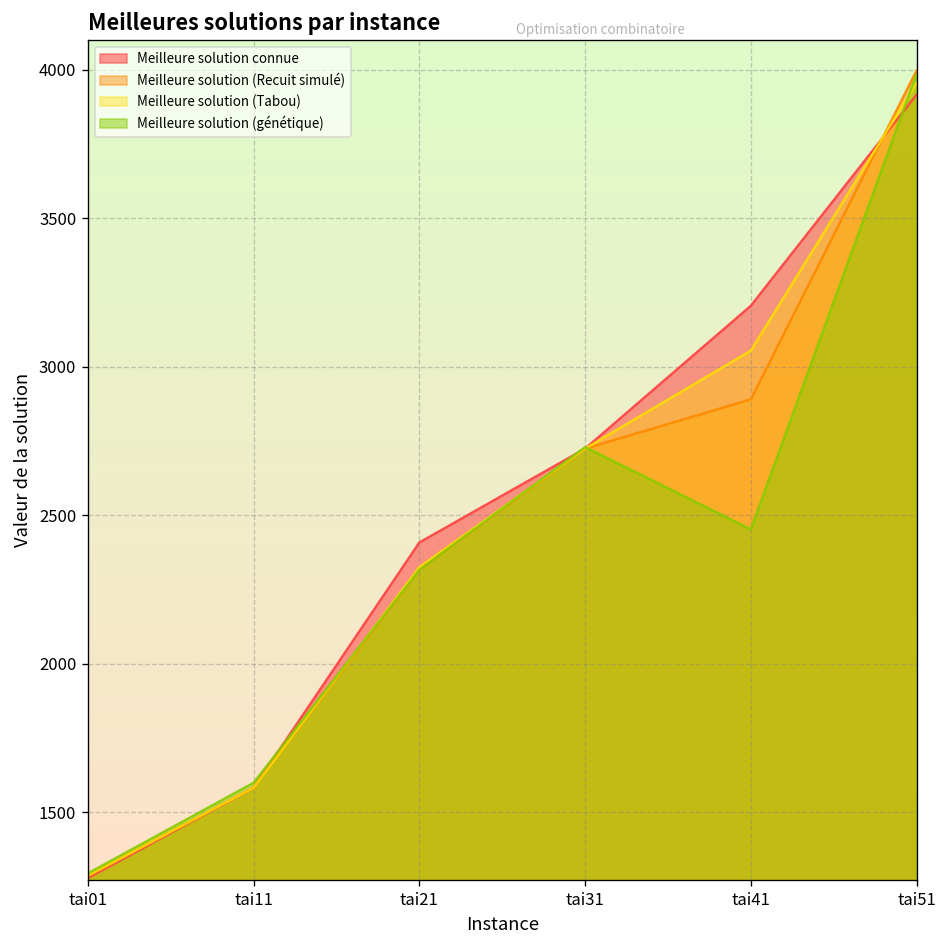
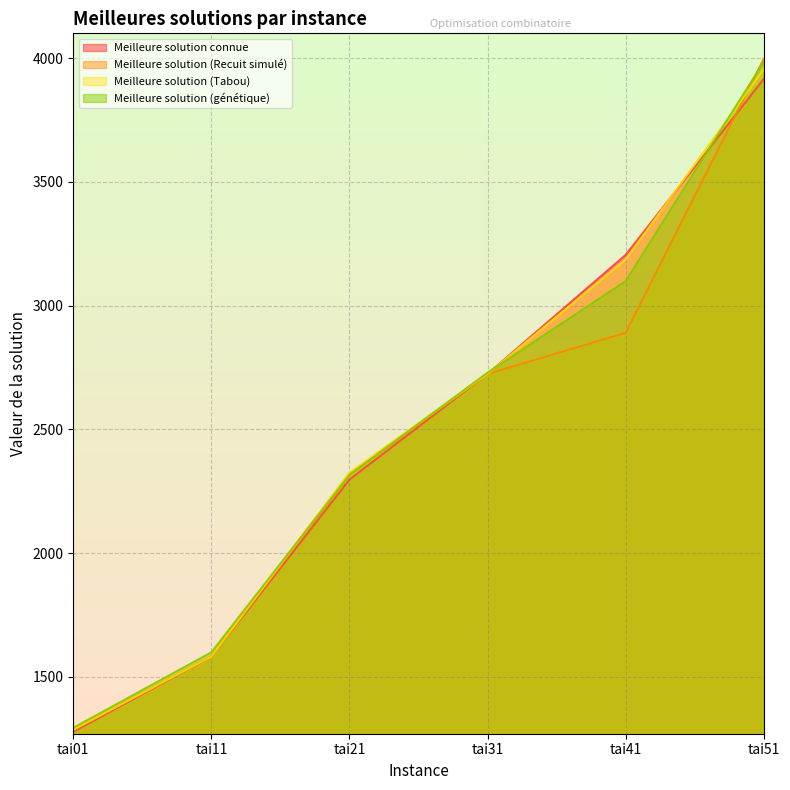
Meilleure solution connue, tai21: 2410 -> 2300
Meilleure solution (Tabou), tai41: 3050 -> 3190
Meilleure solution (génétique), tai41: 2450 -> 3100
